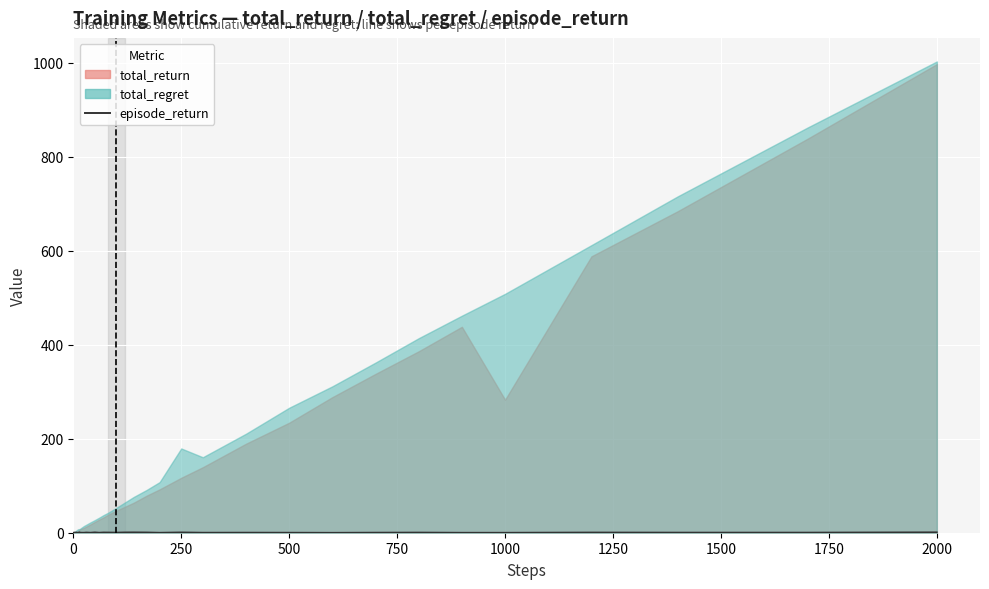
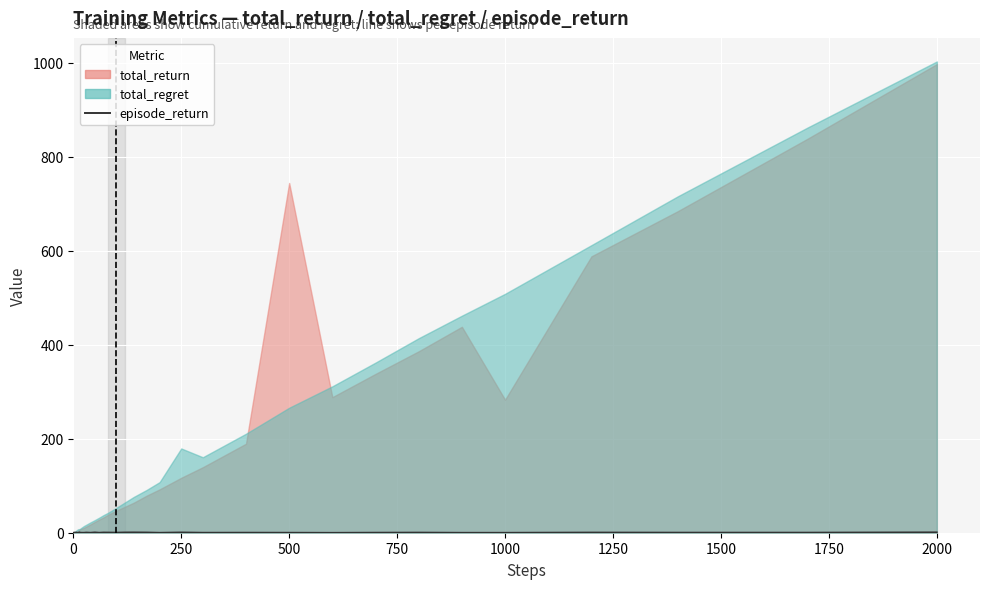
total_return, 500: 230 -> 740
